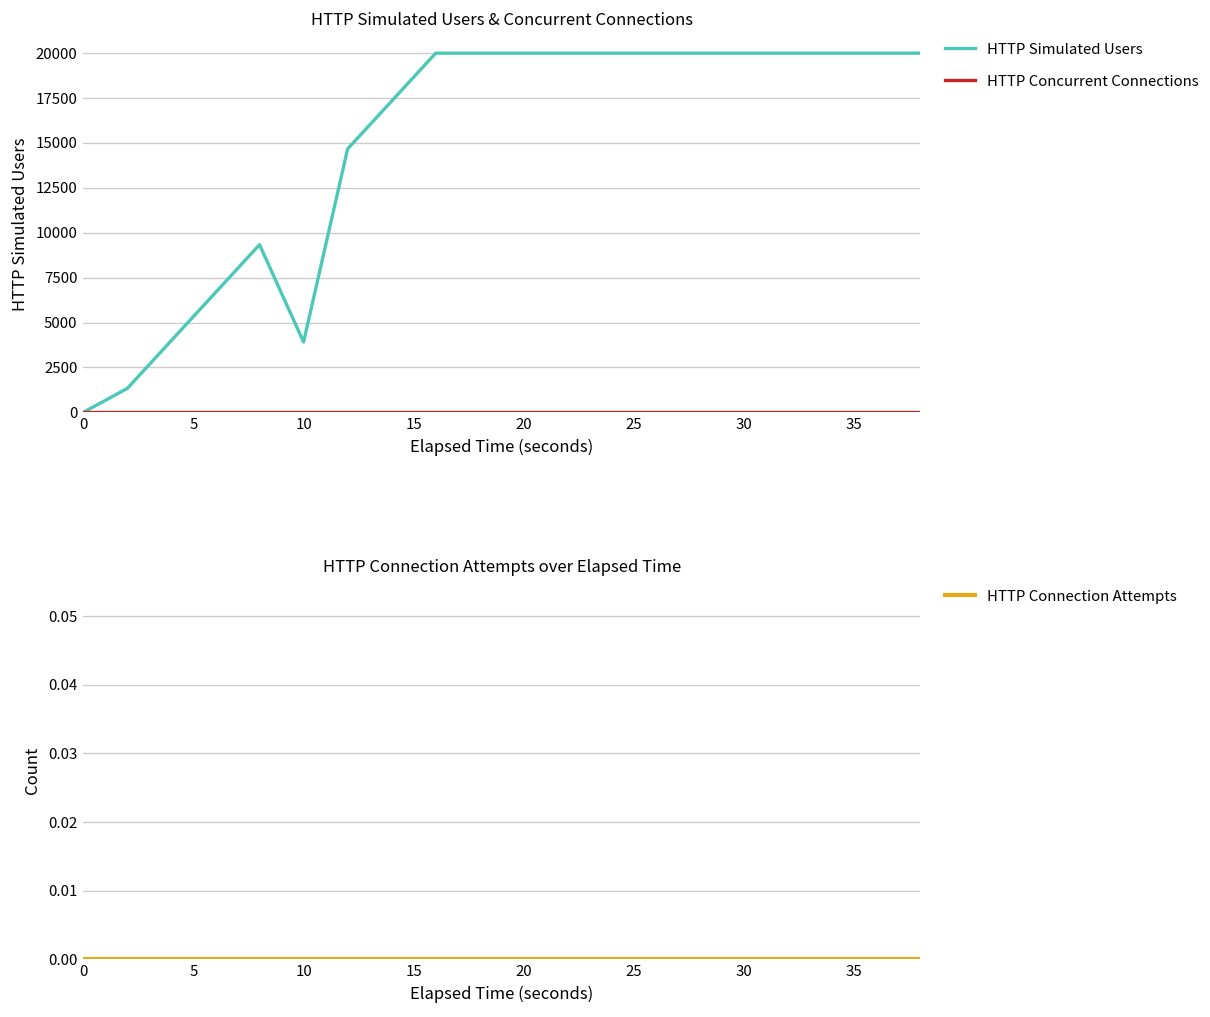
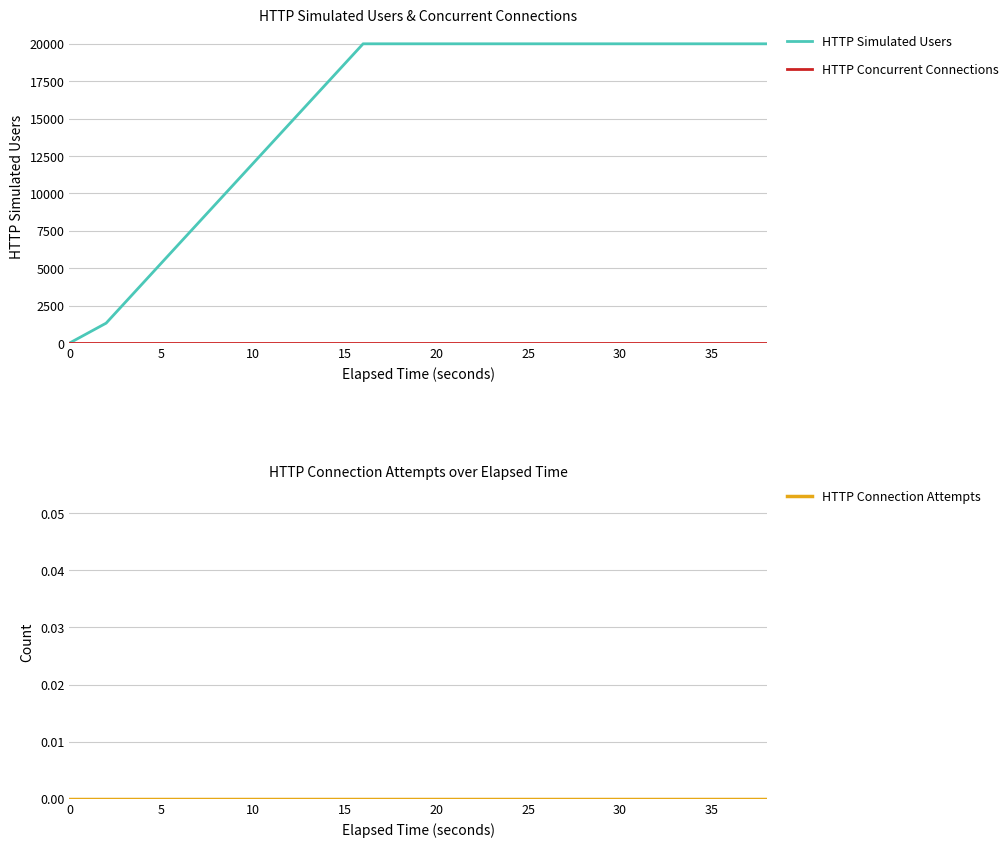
HTTP Simulated Users & Concurrent Connections, HTTP Simulated Users, 10: 3900 -> 12000
